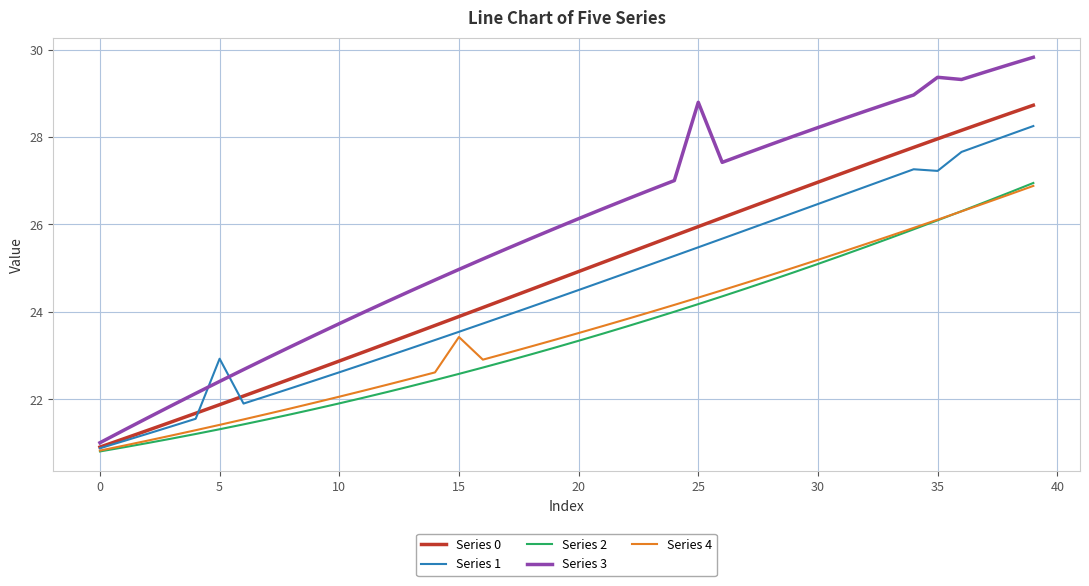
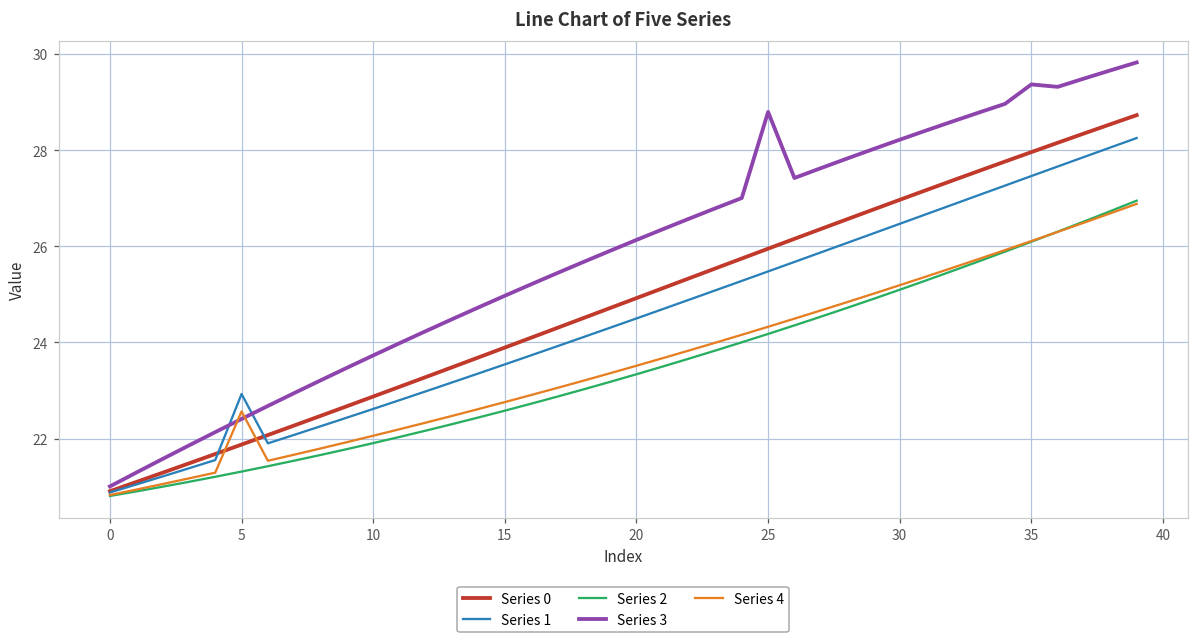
Series 4, 5: 21.4 -> 22.6
Series 4, 15: 23.4 -> 22.8
Series 1, 35: 27.2 -> 27.5
